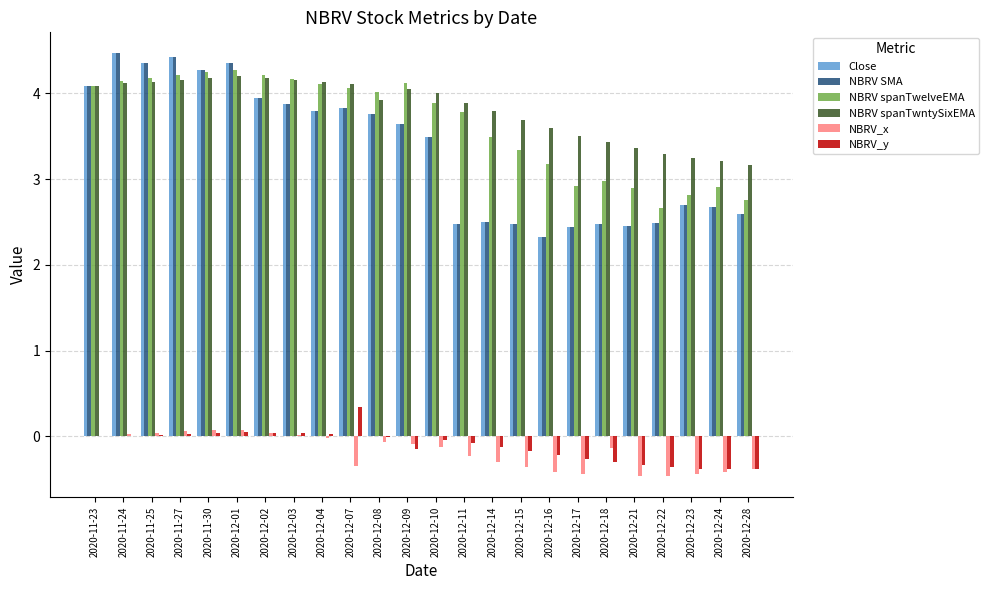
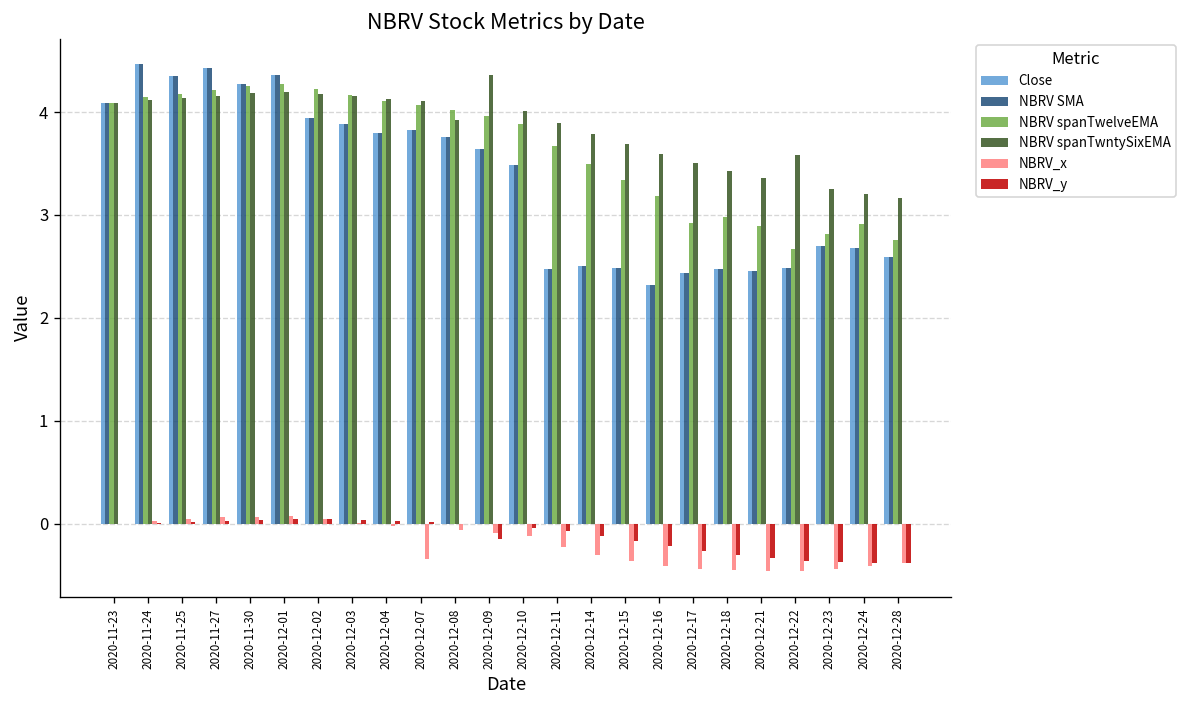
NBRV_y, 2020-12-07: 0.3 -> 0.0
NBRV spanTwelveEMA, 2020-12-09: 4.1 -> 4.0
NBRV spanTwntySixEMA, 2020-12-09: 4.0 -> 4.4
NBRV spanTwelveEMA, 2020-12-11: 3.8 -> 3.7
NBRV_x, 2020-12-18: -0.1 -> -0.5
NBRV spanTwntySixEMA, 2020-12-22: 3.3 -> 3.6
